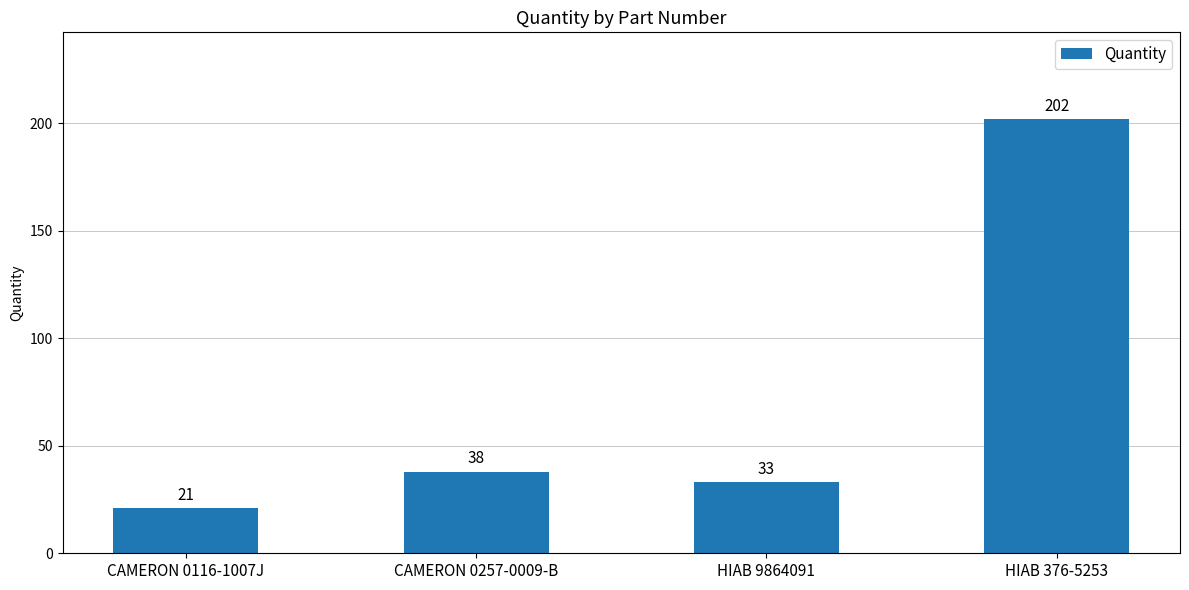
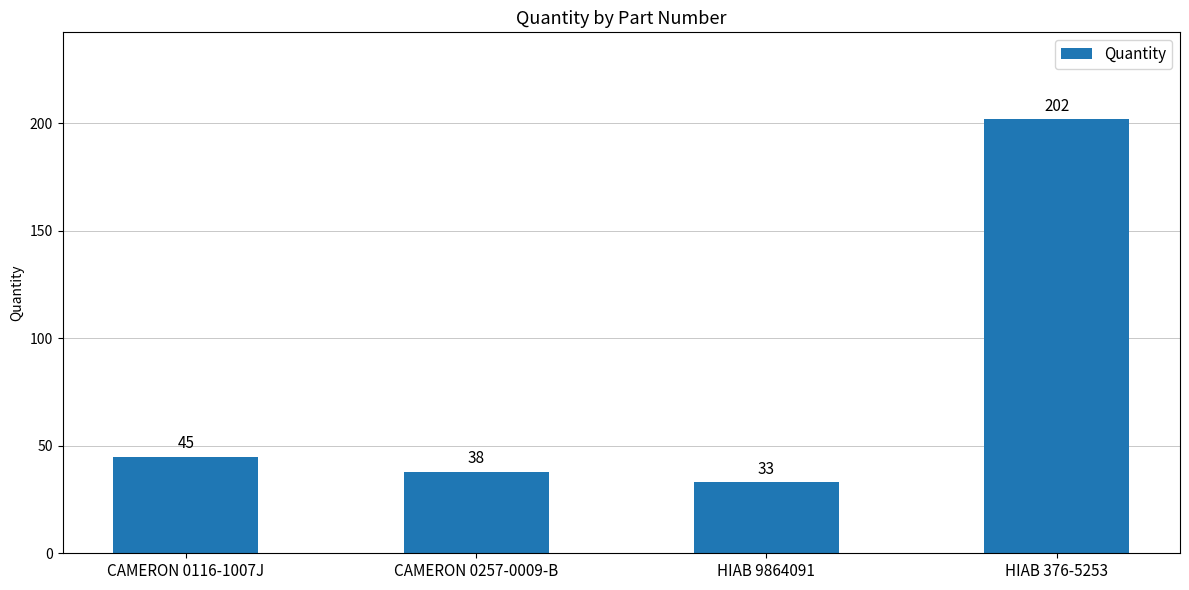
CAMERON 0116-1007J: 21 -> 45
